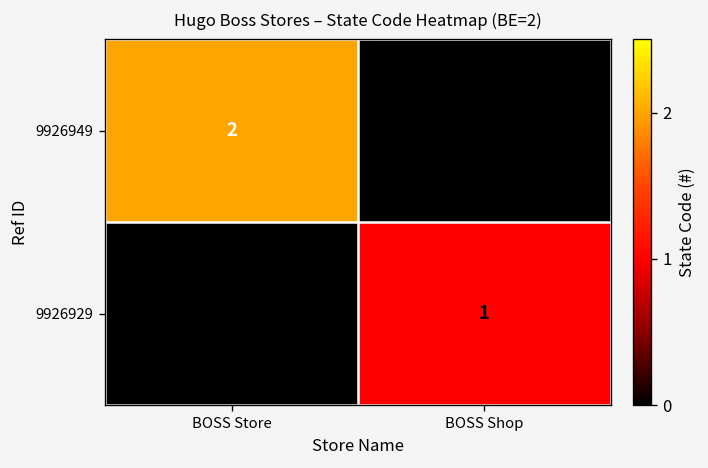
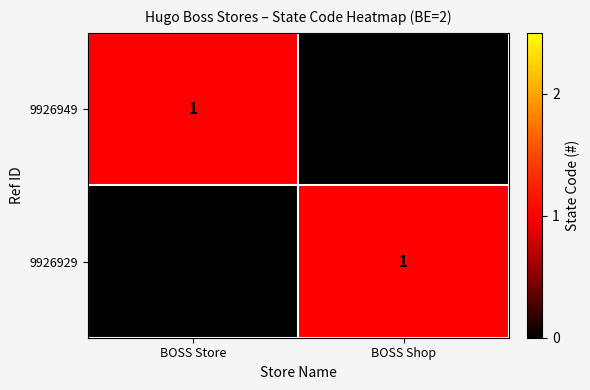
9926949, BOSS Store: 2 -> 1
